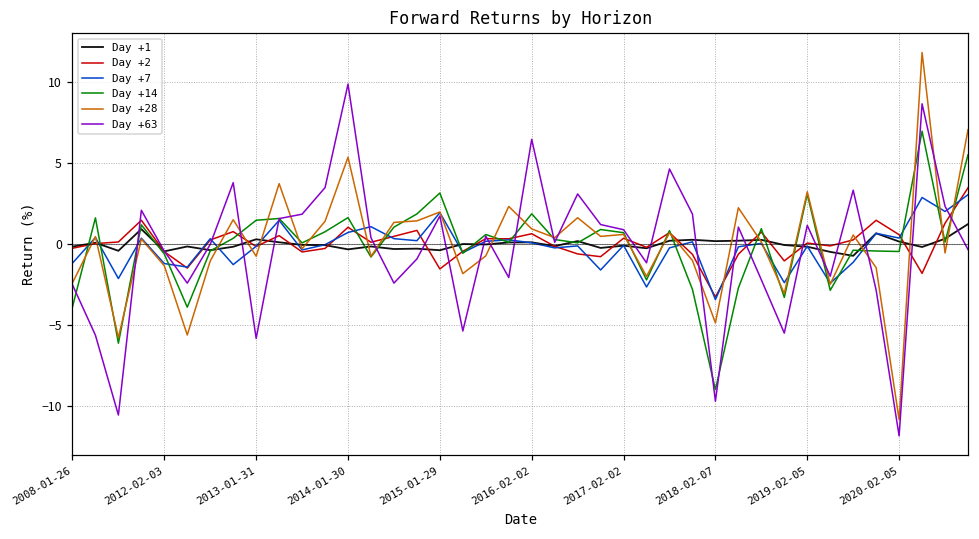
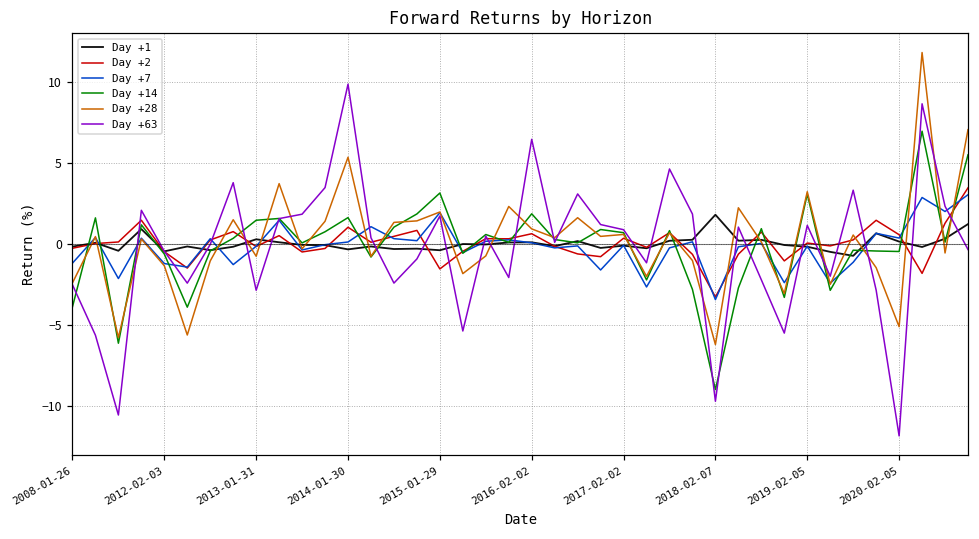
Day +63, 2013-01-31: -5.8 -> -2.9
Day +7, 2014-01-30: 0.7 -> 0.1
Day +1, 2018-02-07: 0.2 -> 1.8
Day +28, 2018-02-07: -4.9 -> -6.2
Day +28, 2020-02-05: -10.9 -> -5.1
